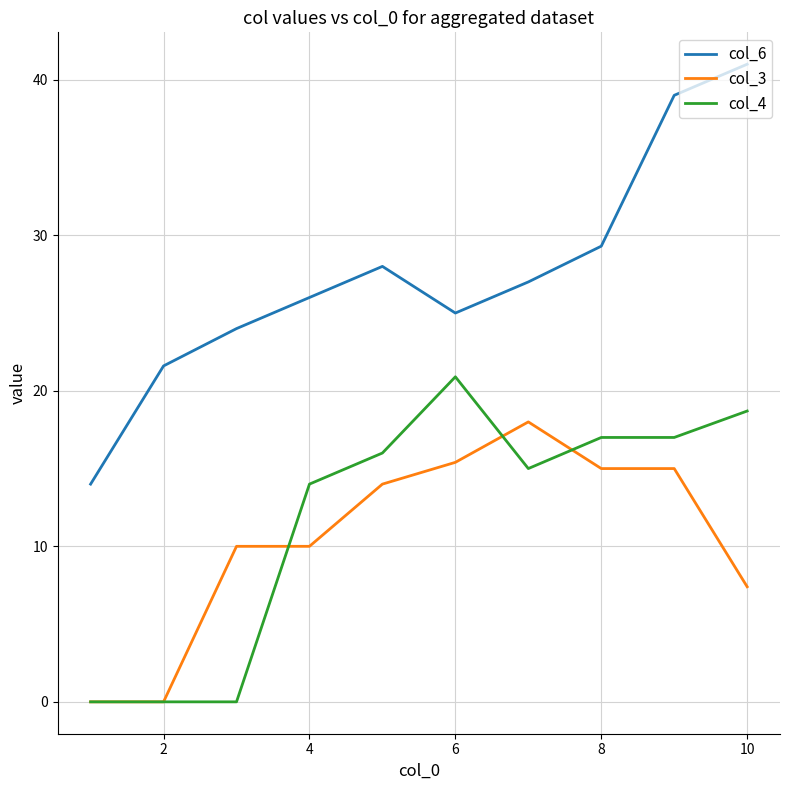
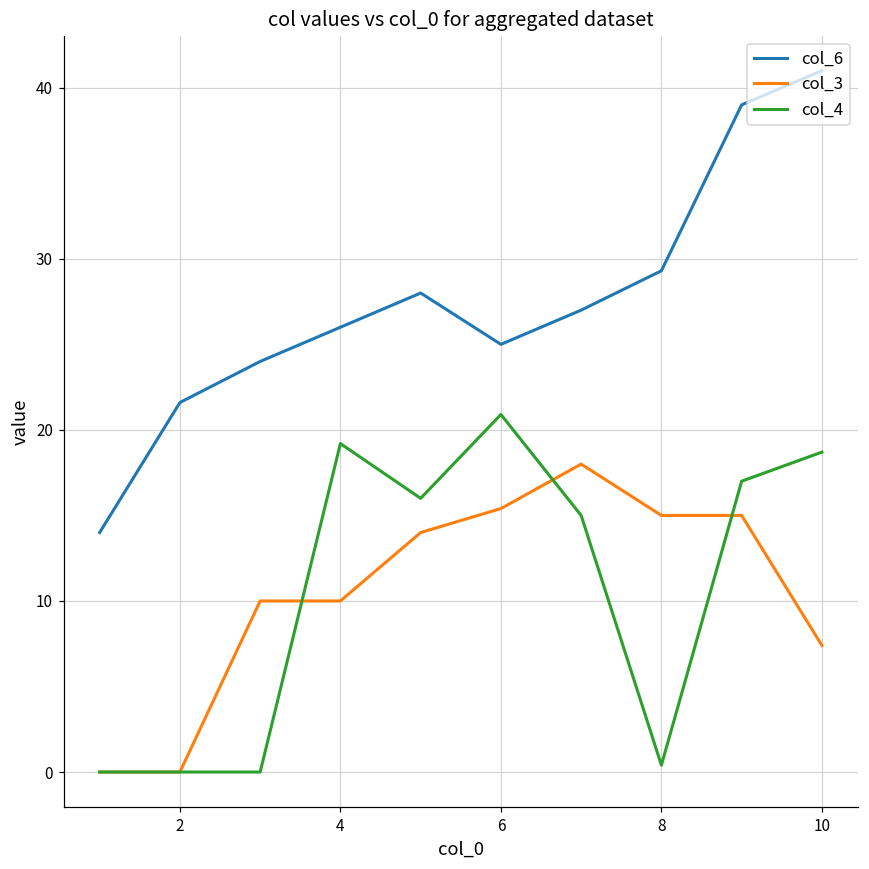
col_4, 4: 14.0 -> 19.2
col_4, 8: 17.0 -> 0.4
